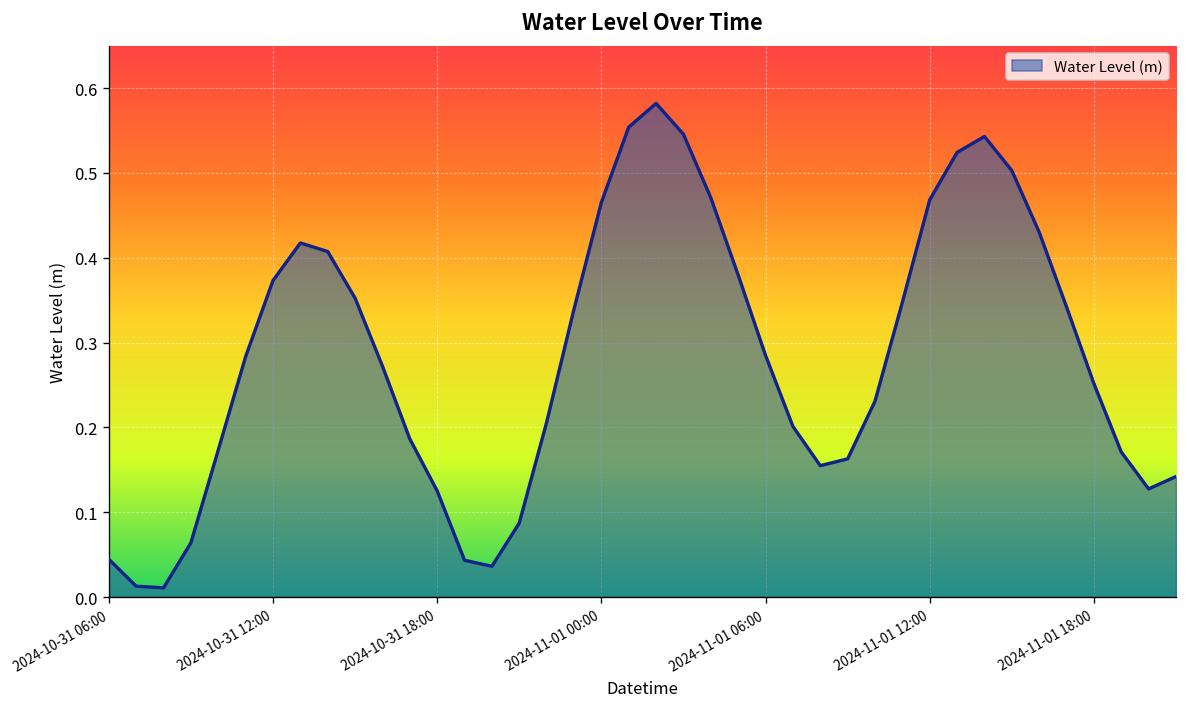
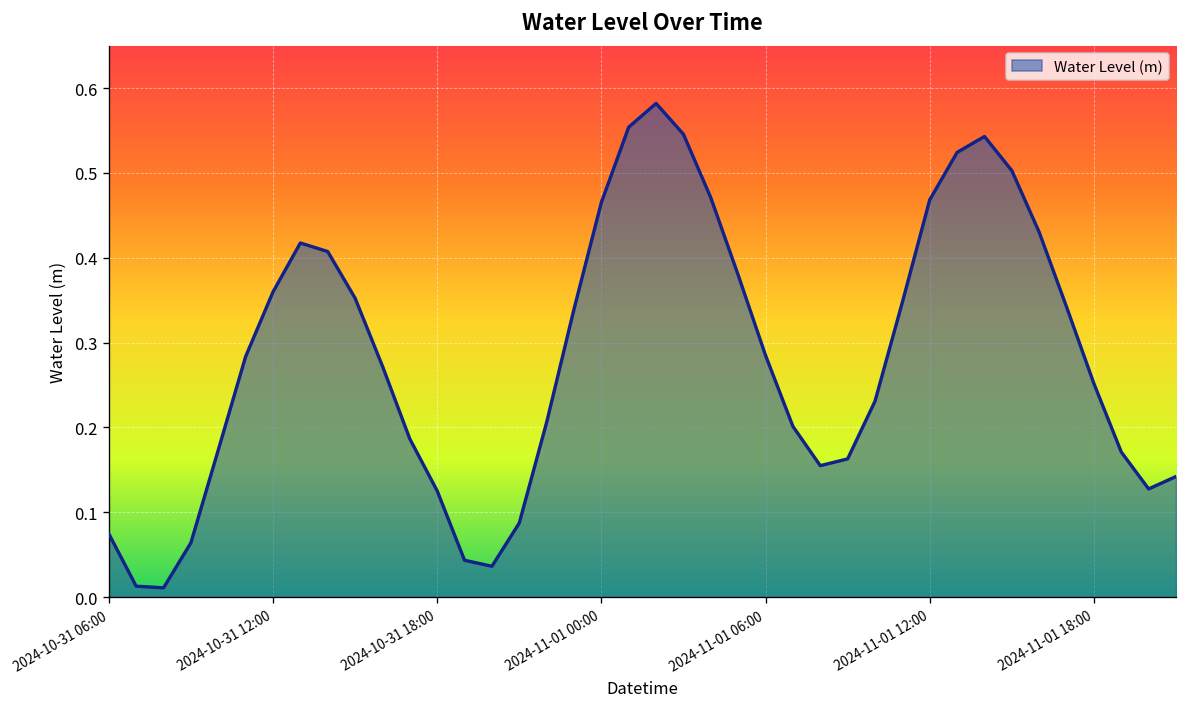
2024-10-31 06:00: 0.04 -> 0.07
2024-10-31 12:00: 0.37 -> 0.36
